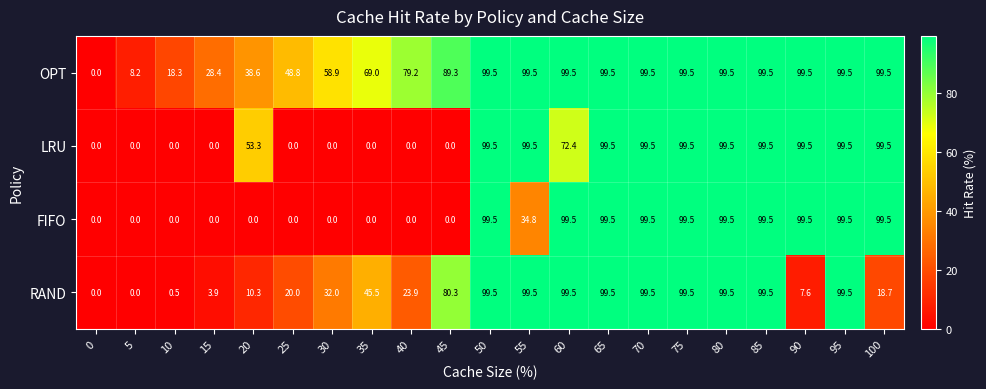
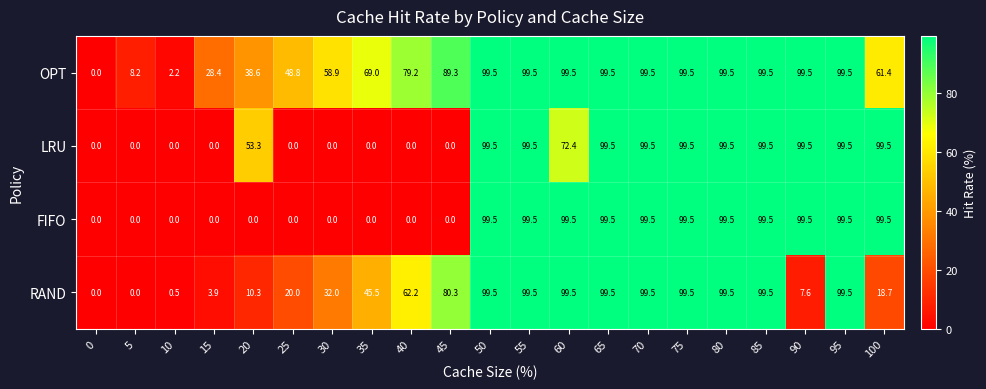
OPT, 10: 18.3 -> 2.2
OPT, 100: 99.5 -> 61.4
FIFO, 55: 34.8 -> 99.5
RAND, 40: 23.9 -> 62.2
